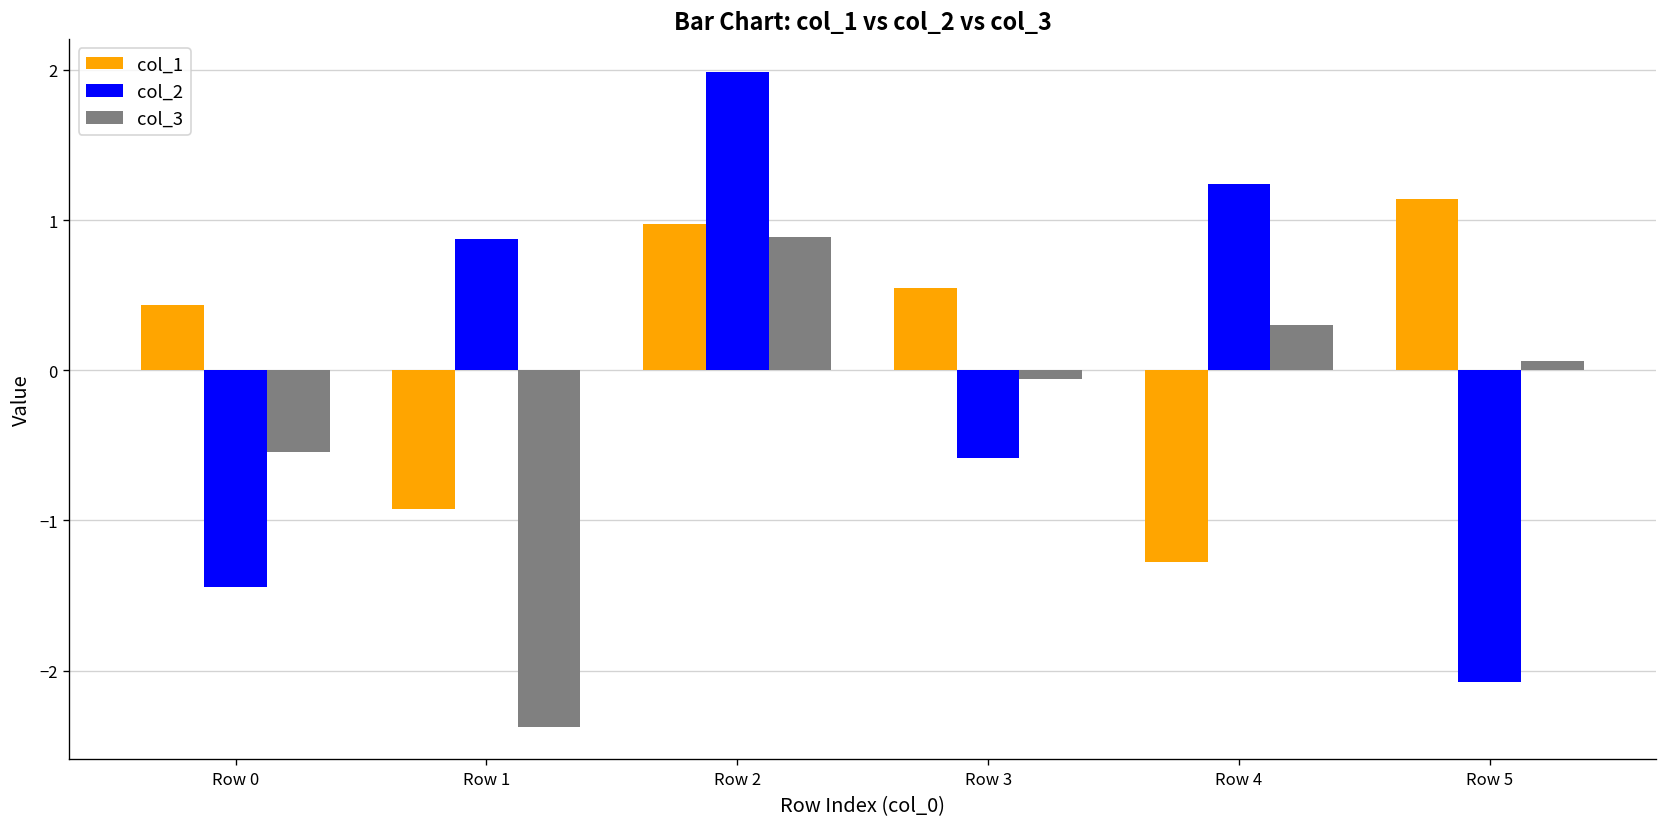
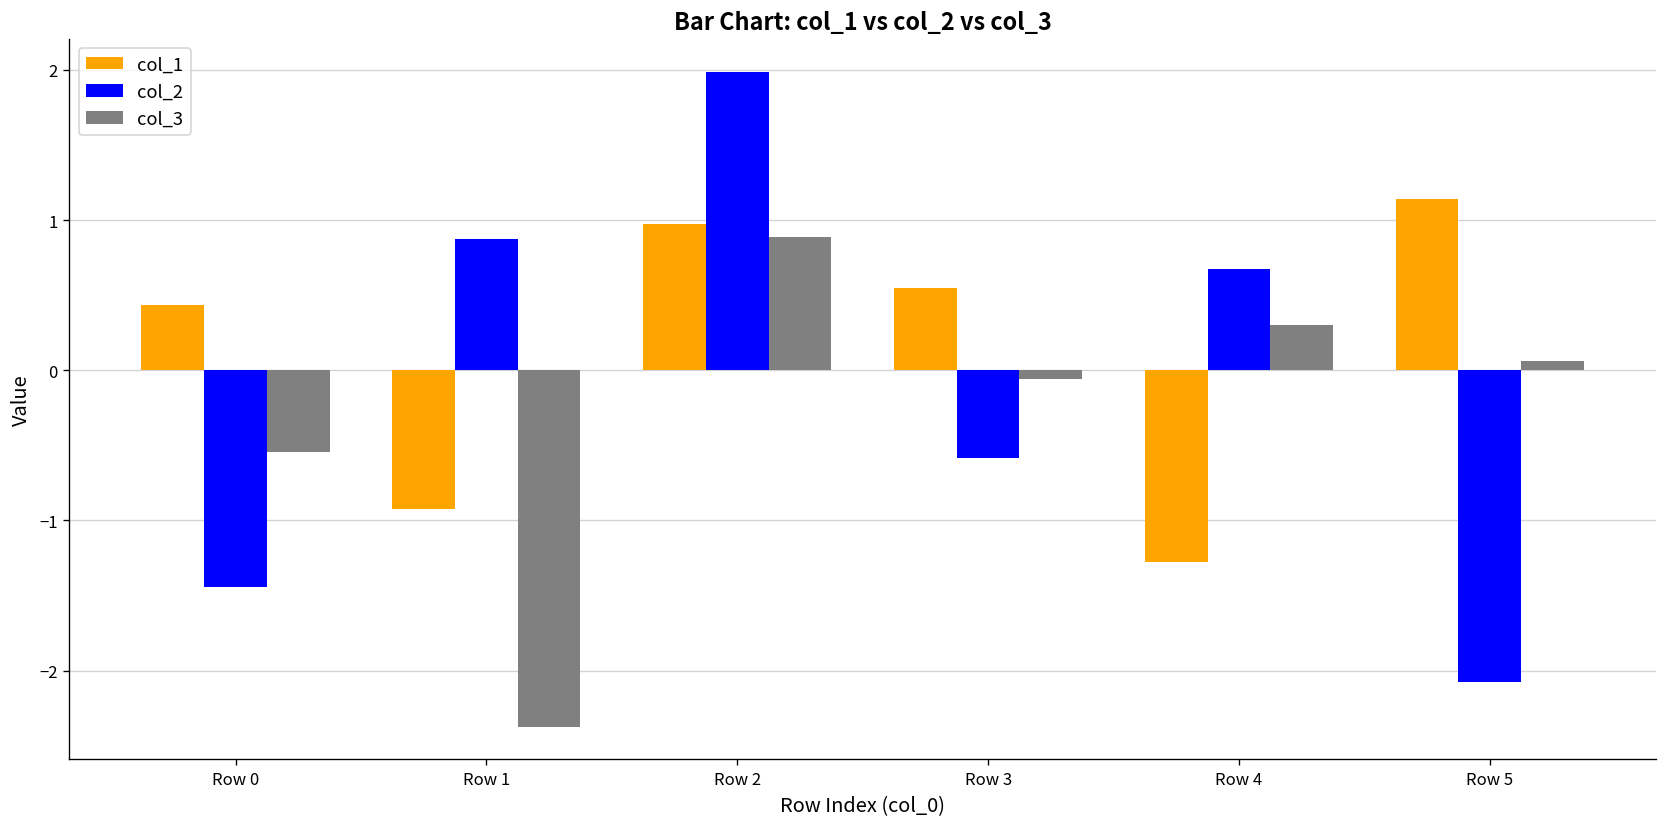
col_2, Row 4: 1.24 -> 0.67
